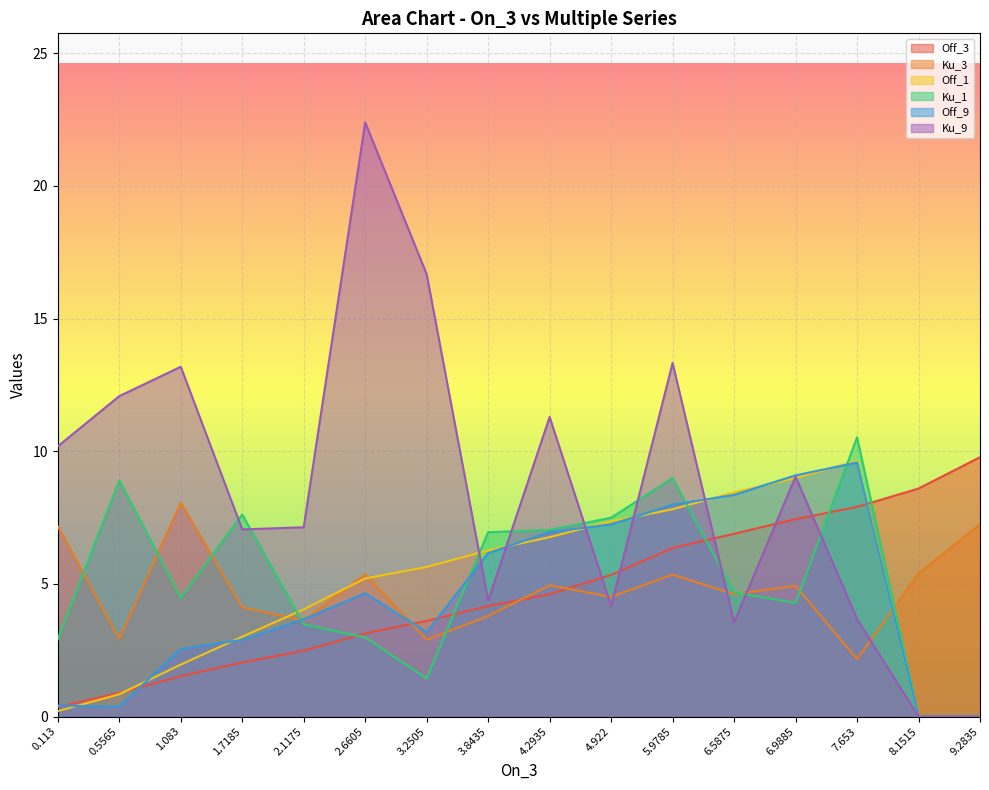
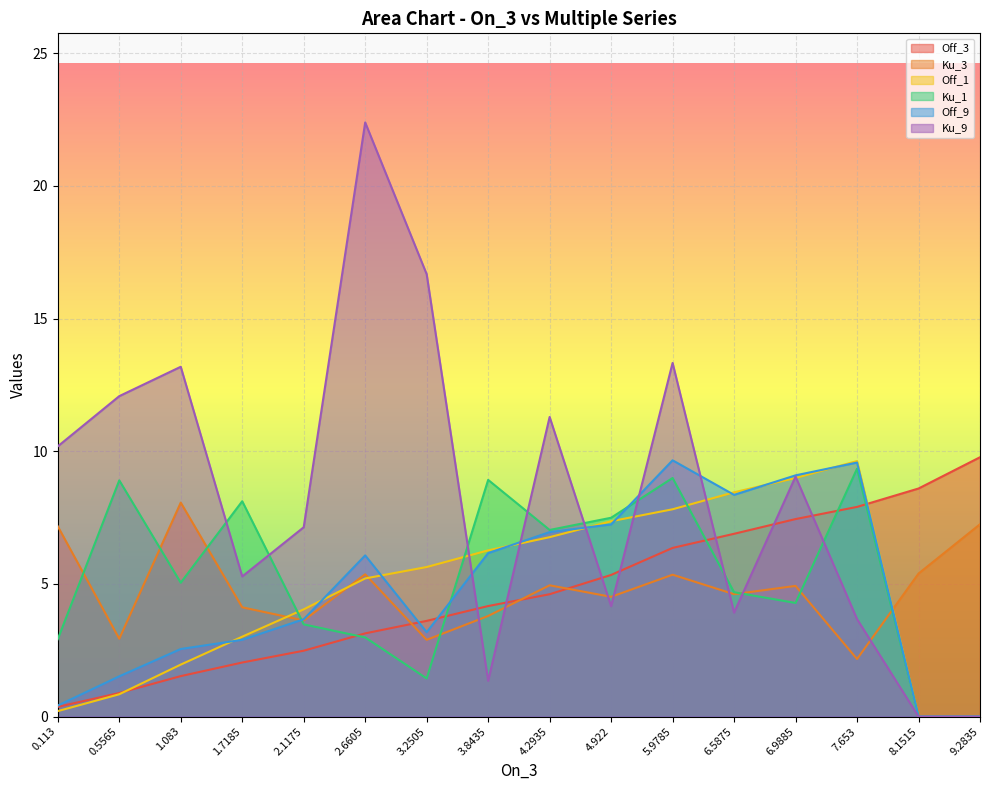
Off_9, 0.5565: 0.4 -> 1.5
Ku_1, 1.083: 4.5 -> 5.0
Ku_1, 1.7185: 7.6 -> 8.1
Ku_9, 1.7185: 7.1 -> 5.3
Off_9, 2.6605: 4.6 -> 6.1
Ku_1, 3.8435: 6.9 -> 8.9
Ku_9, 3.8435: 4.4 -> 1.3
Off_9, 5.9785: 8.0 -> 9.7
Ku_9, 6.5875: 3.5 -> 3.9
Ku_1, 7.653: 10.5 -> 9.3
